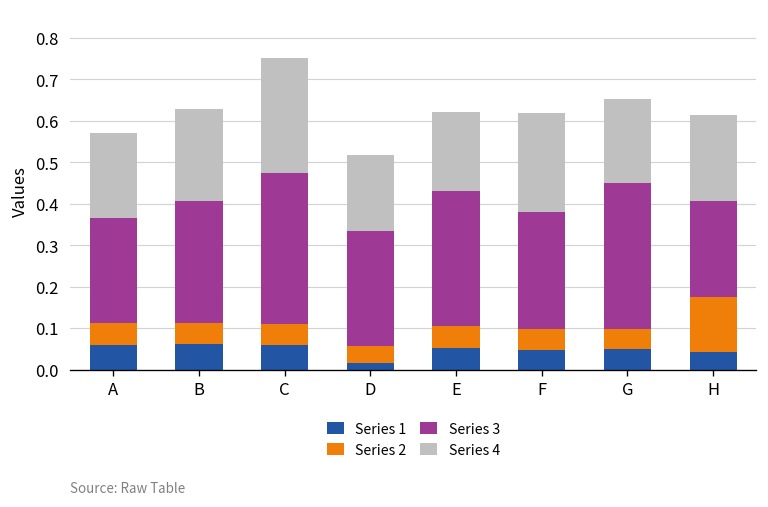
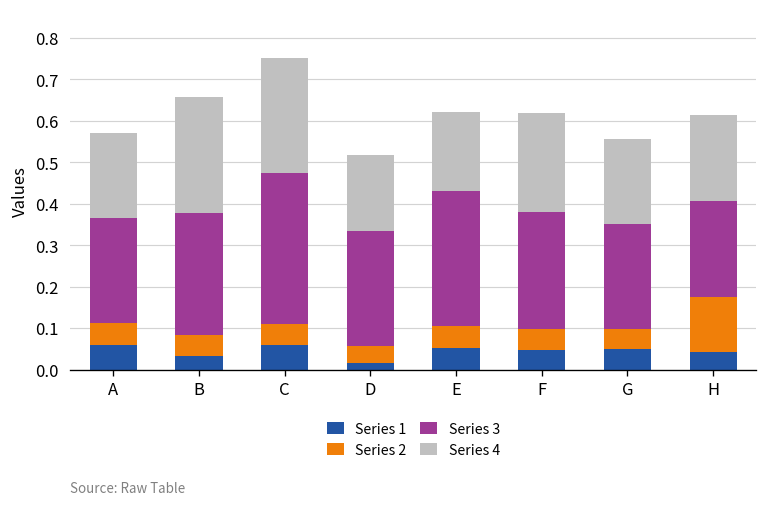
Series 1, B: 0.06 -> 0.03
Series 4, B: 0.22 -> 0.28
Series 3, G: 0.35 -> 0.26
